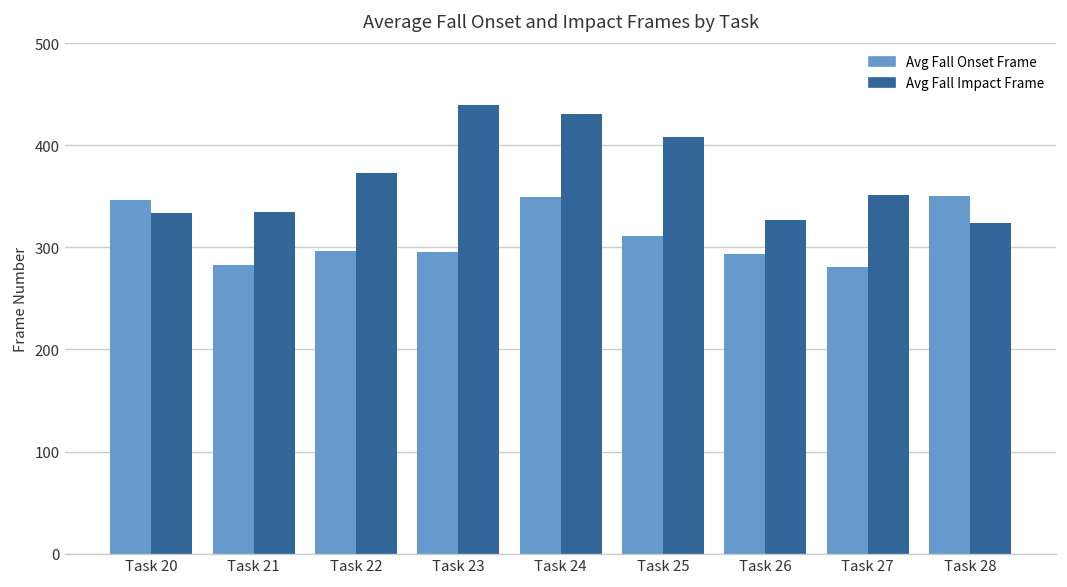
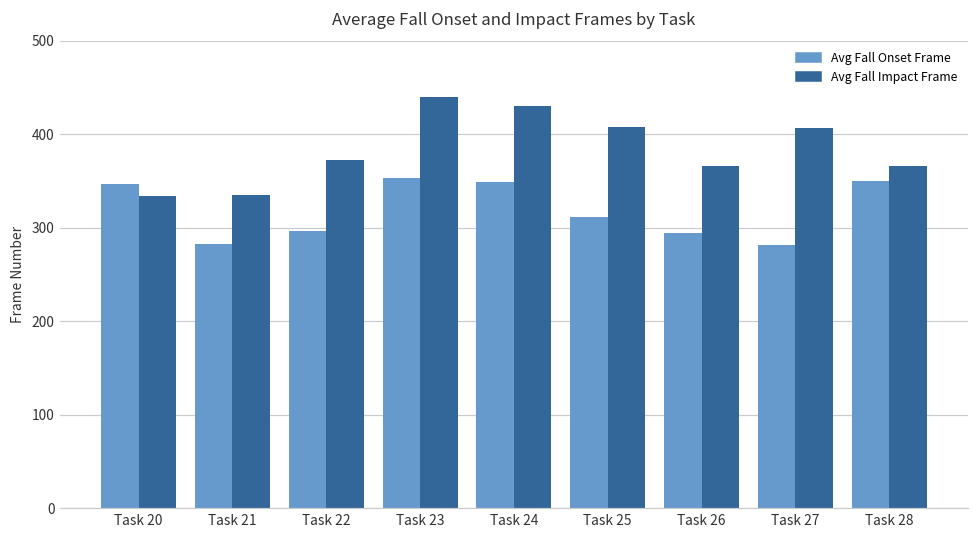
Avg Fall Onset Frame, Task 23: 300 -> 350
Avg Fall Impact Frame, Task 26: 330 -> 370
Avg Fall Impact Frame, Task 27: 350 -> 410
Avg Fall Impact Frame, Task 28: 320 -> 370
